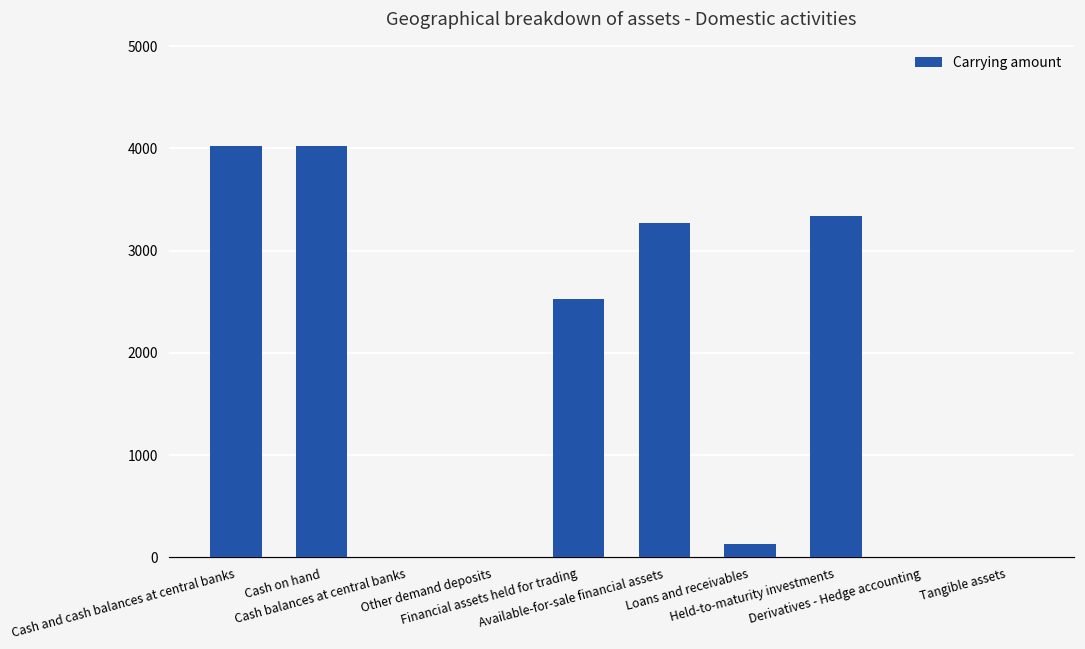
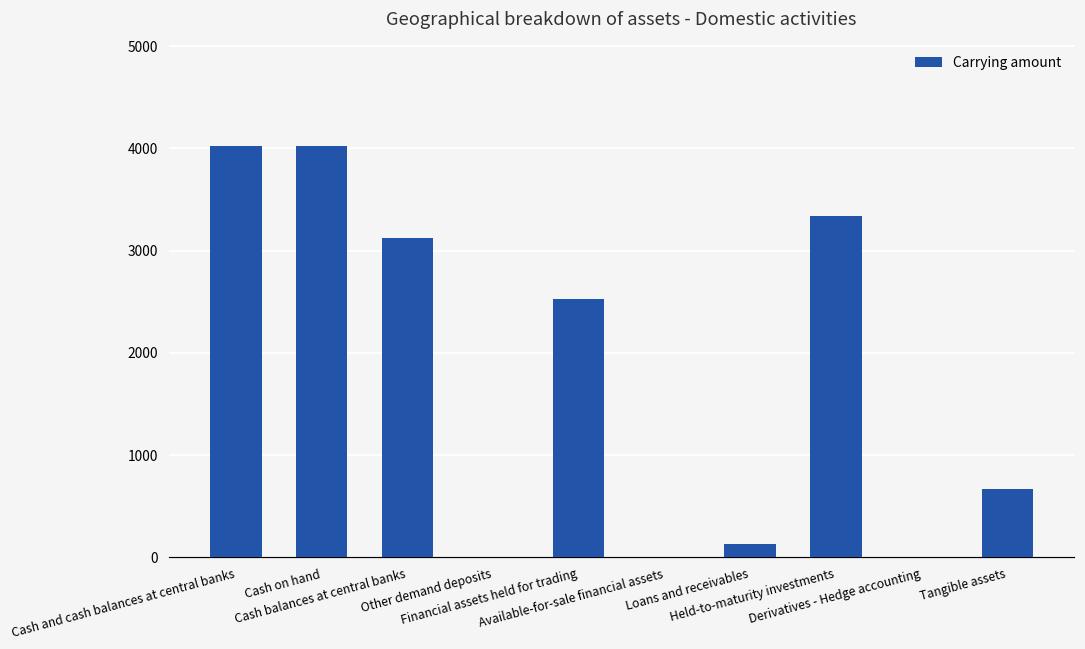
Cash balances at central banks: 0 -> 3100
Available-for-sale financial assets: 3300 -> 0
Tangible assets: 0 -> 700
